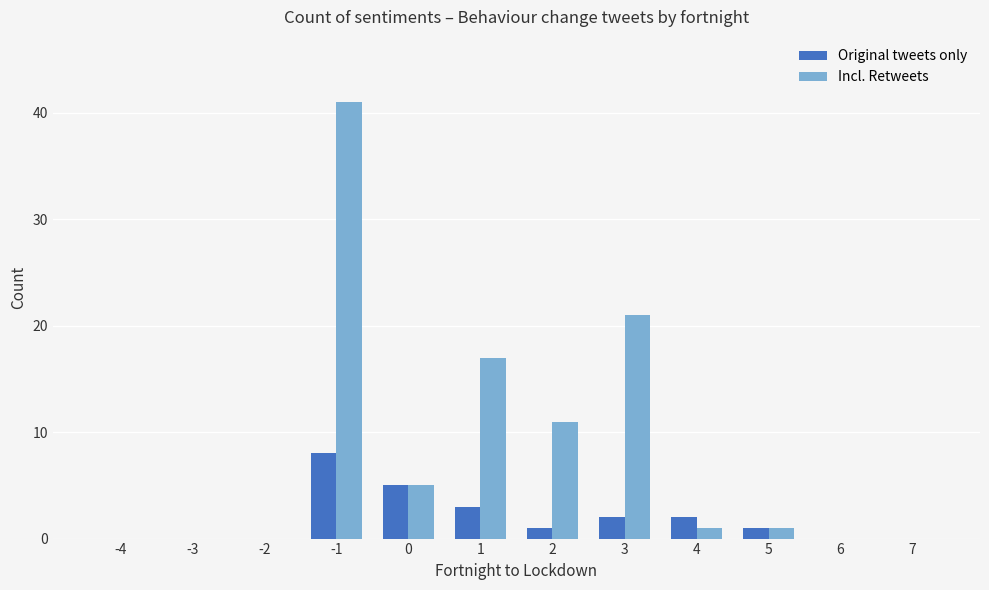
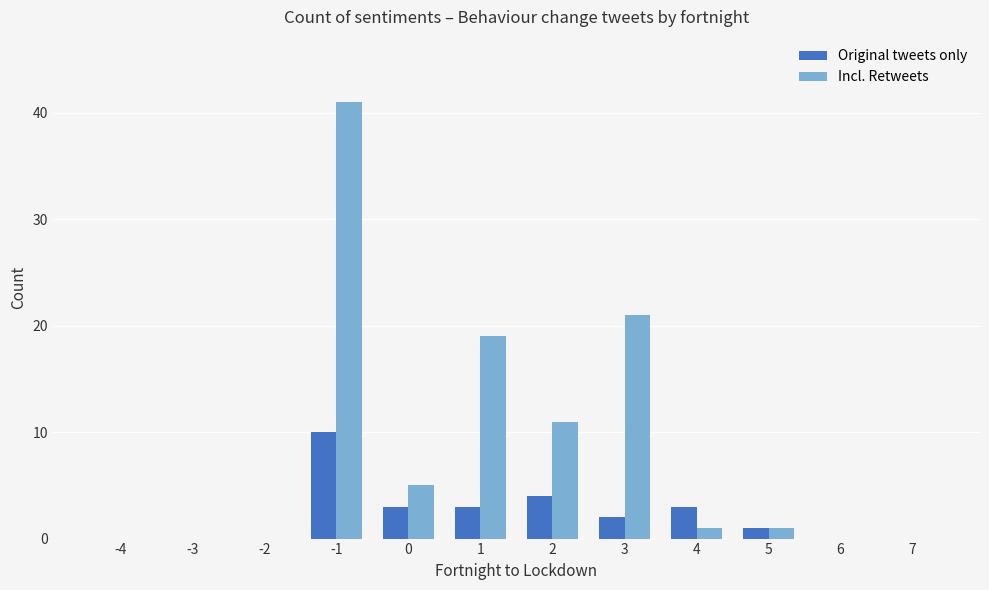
Original tweets only, -1: 8 -> 10
Original tweets only, 0: 5 -> 3
Incl. Retweets, 1: 17 -> 19
Original tweets only, 2: 1 -> 4
Original tweets only, 4: 2 -> 3
